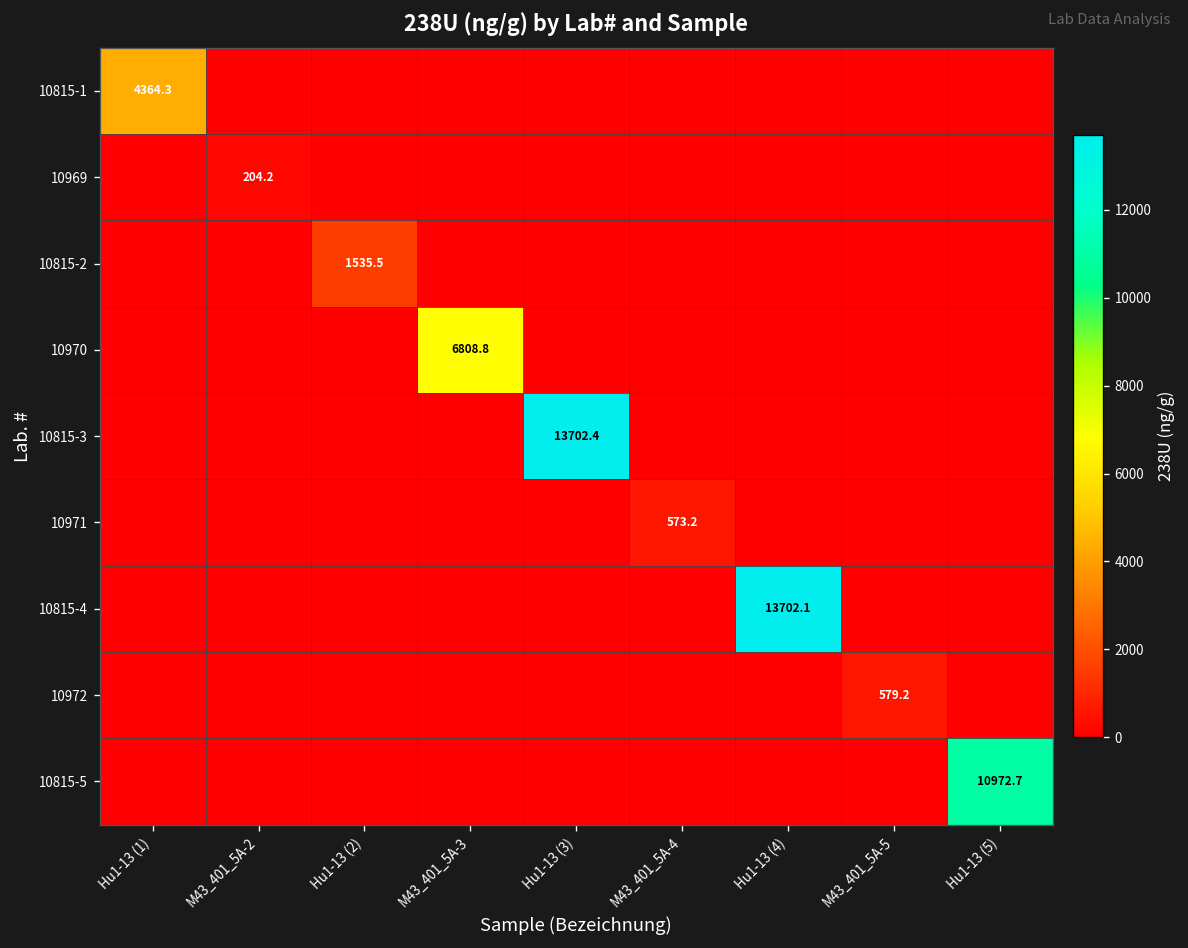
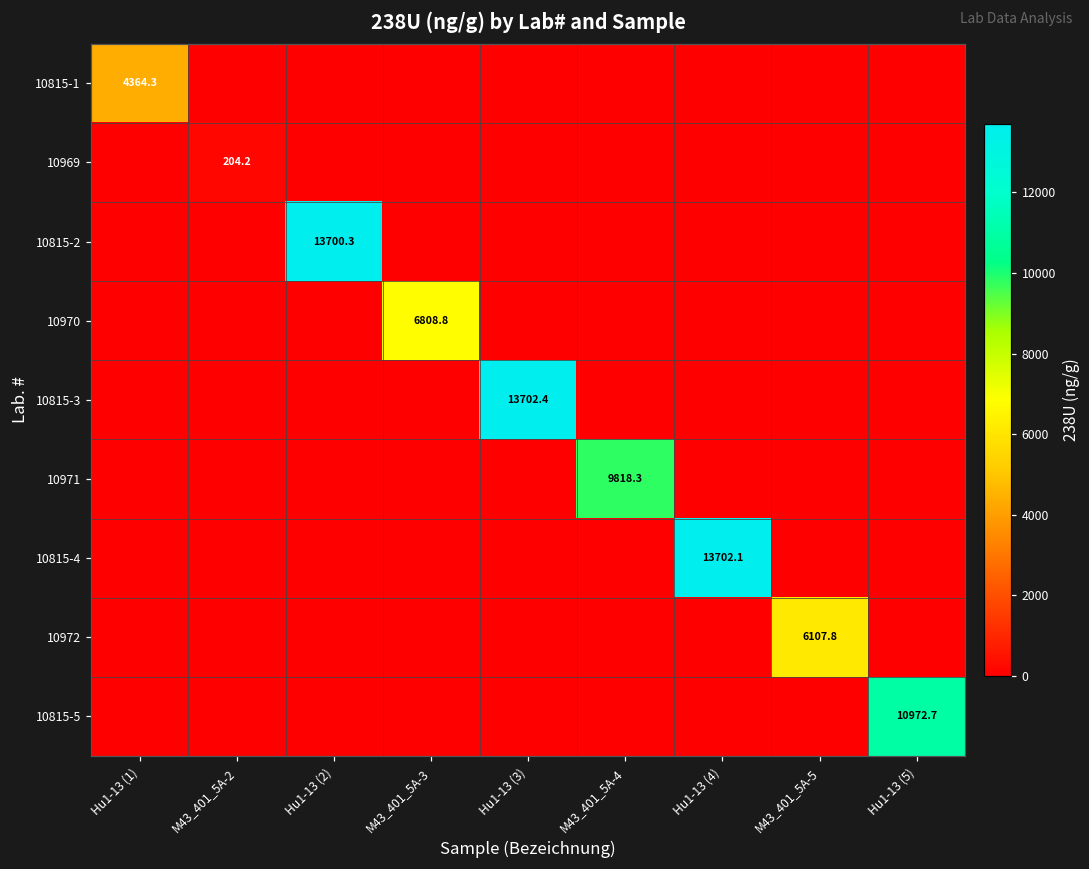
10815-2, Hu1-13 (2): 1535.5 -> 13700.3
10971, M43_401_5A-4: 573.2 -> 9818.3
10972, M43_401_5A-5: 579.2 -> 6107.8
